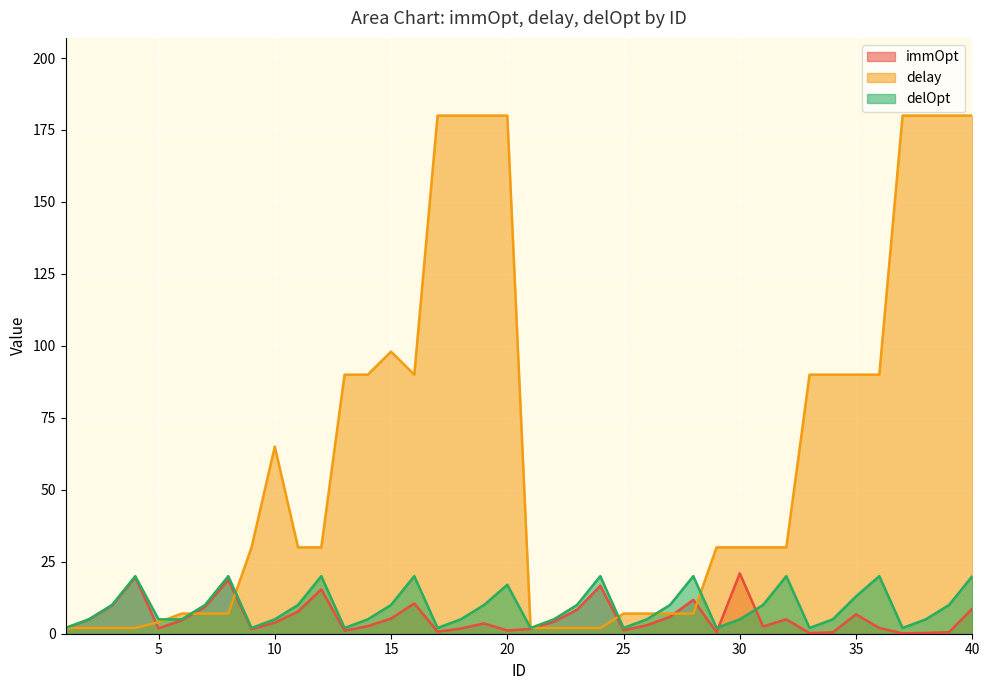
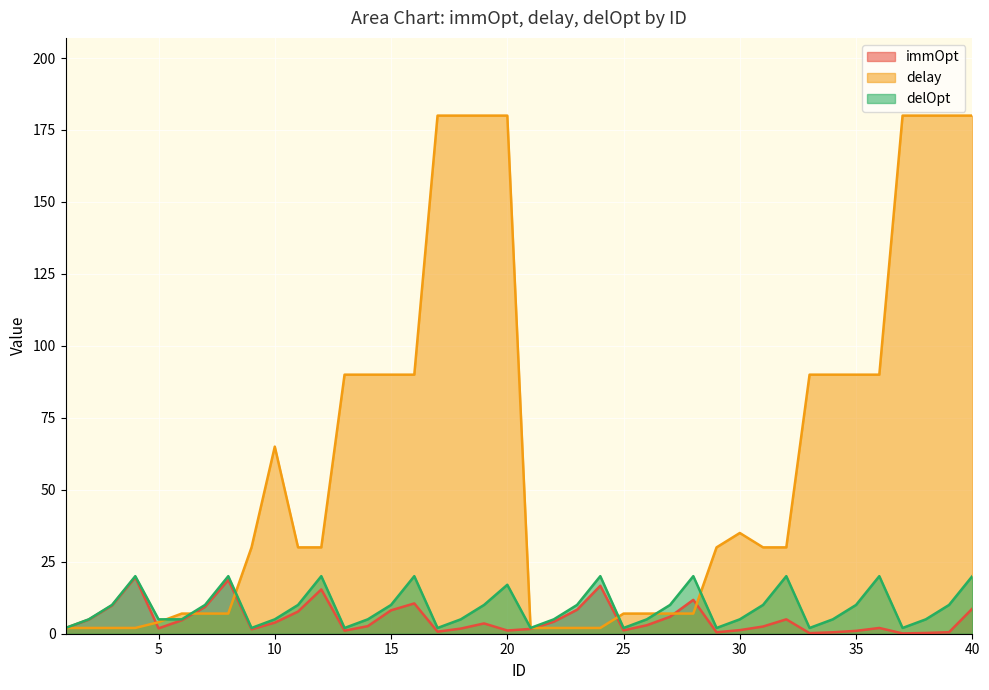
immOpt, 15: 5 -> 8
delay, 15: 98 -> 90
immOpt, 30: 21 -> 1
delay, 30: 30 -> 35
immOpt, 35: 7 -> 1
delOpt, 35: 13 -> 10
